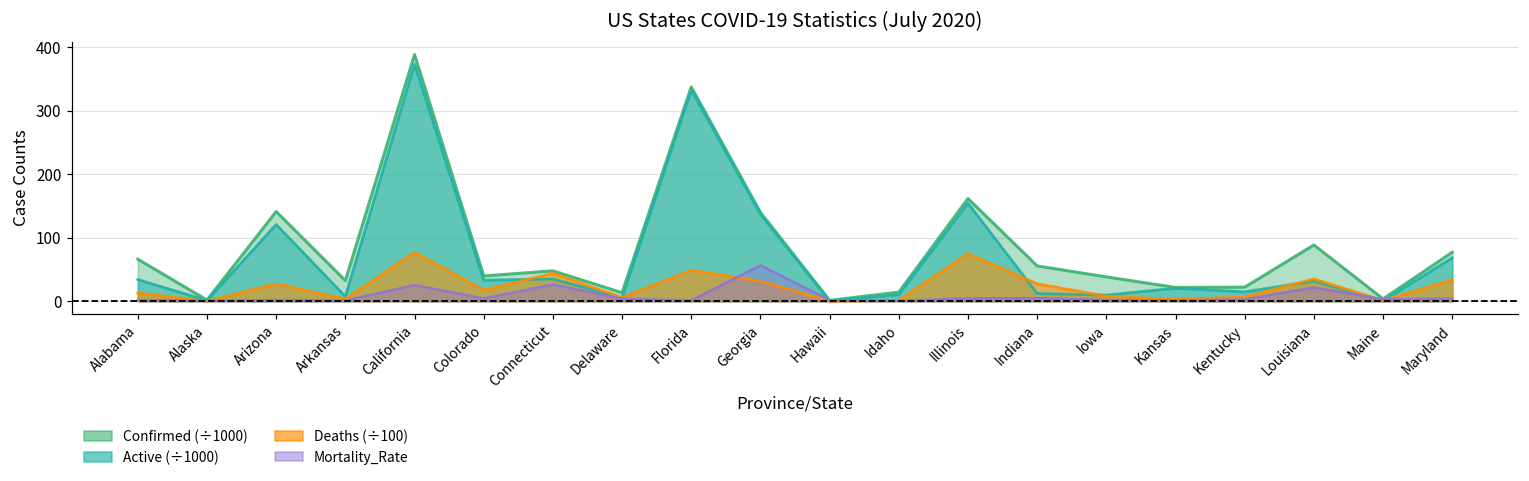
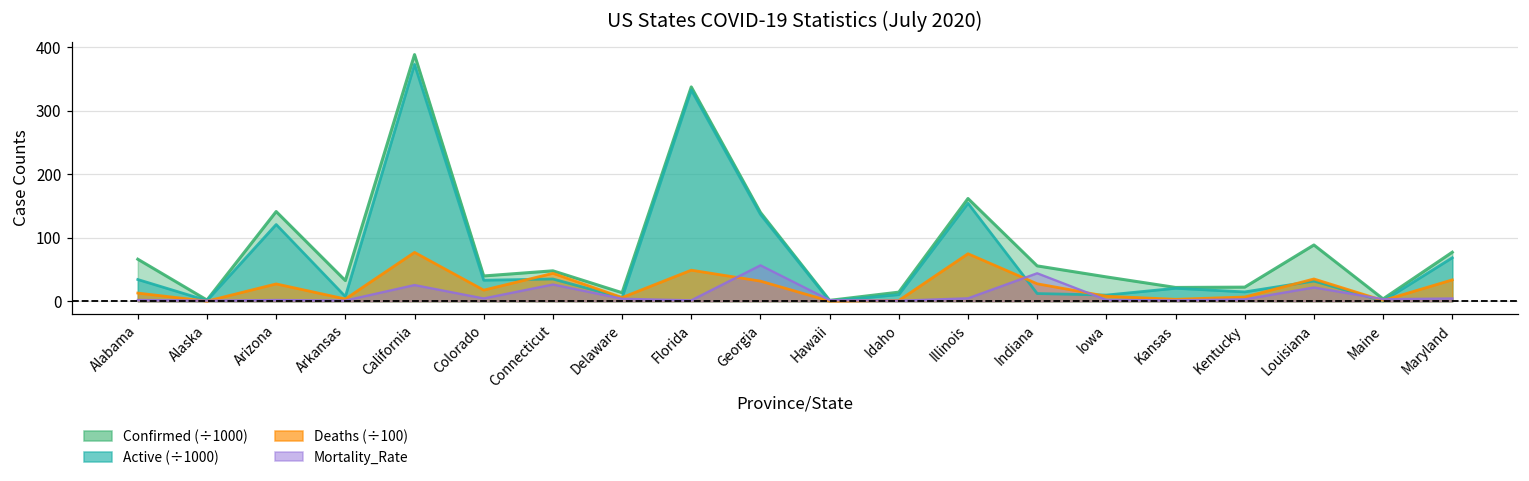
Mortality_Rate, Indiana: 10 -> 40
